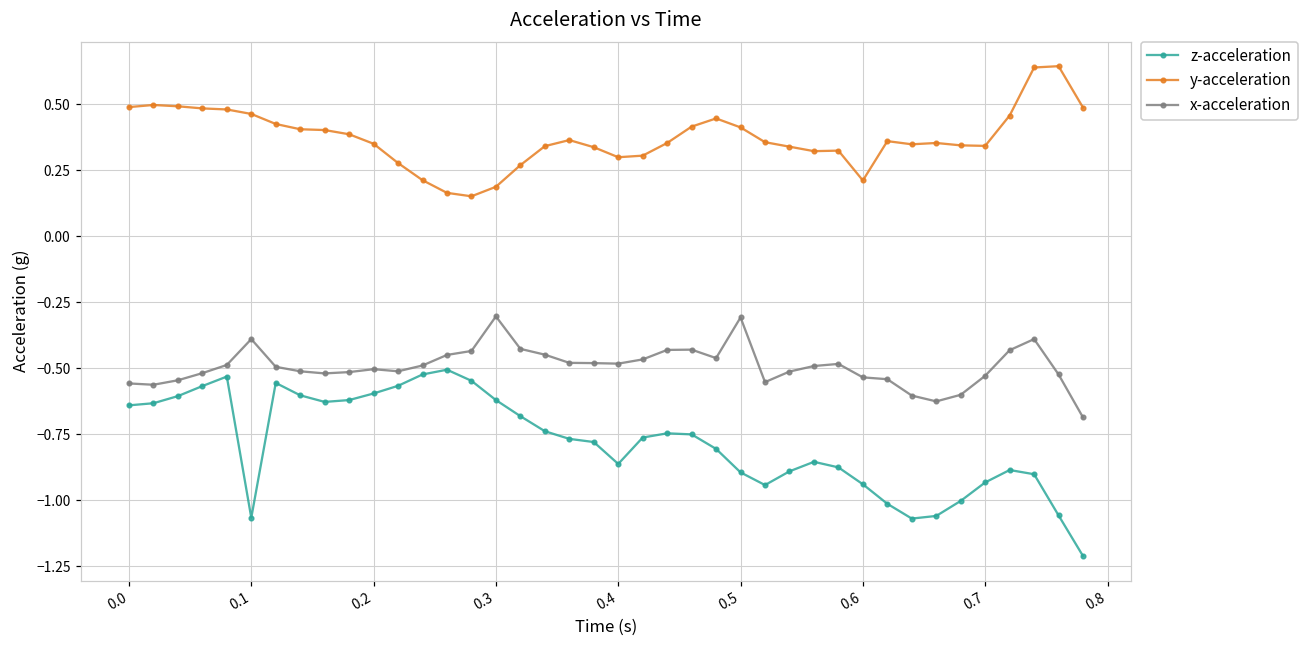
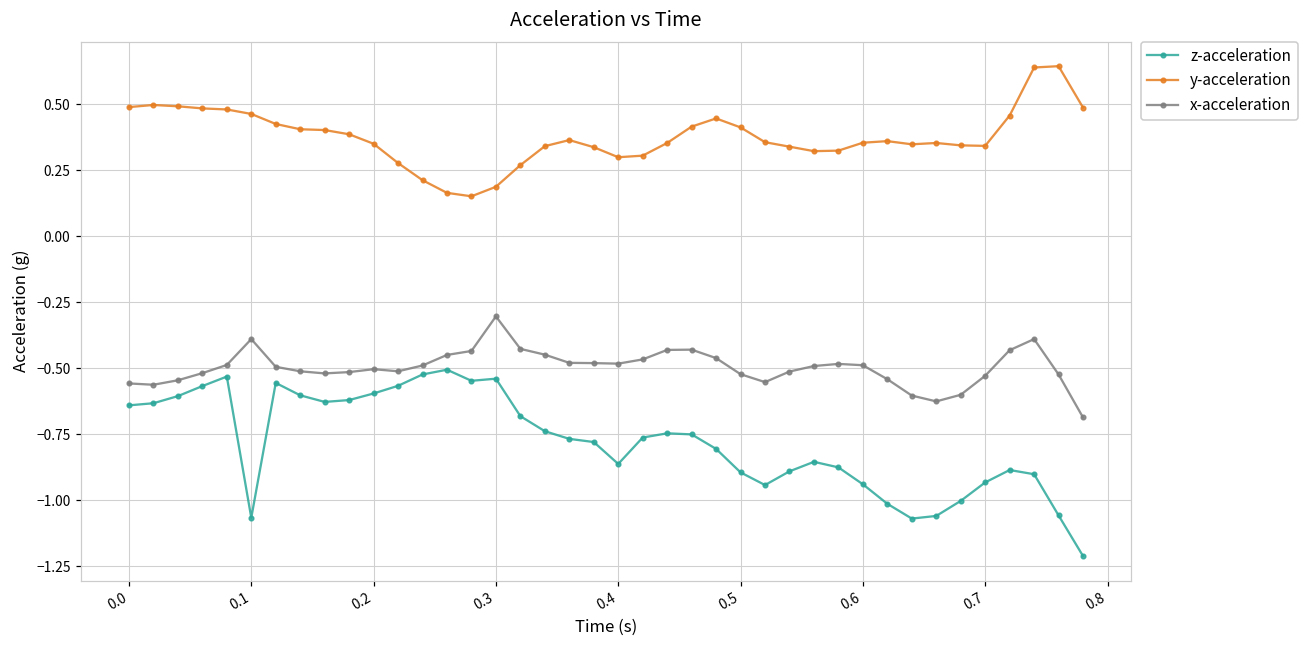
z-acceleration, 0.3: -0.62 -> -0.54
x-acceleration, 0.5: -0.31 -> -0.52
y-acceleration, 0.6: 0.21 -> 0.35
x-acceleration, 0.6: -0.54 -> -0.49
